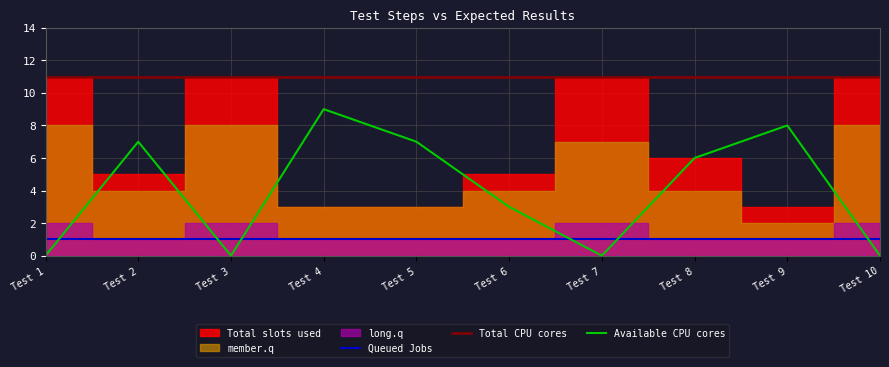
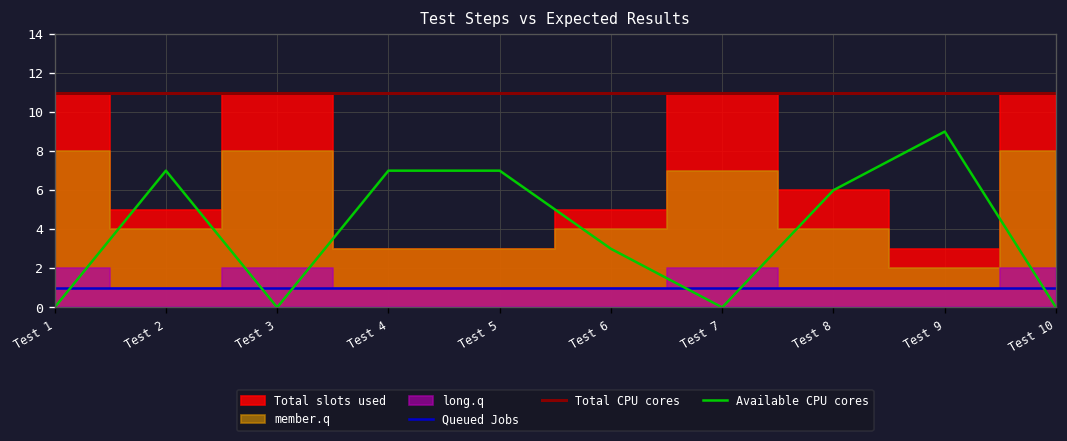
Available CPU cores, Test 4: 9 -> 7
Available CPU cores, Test 9: 8 -> 9
